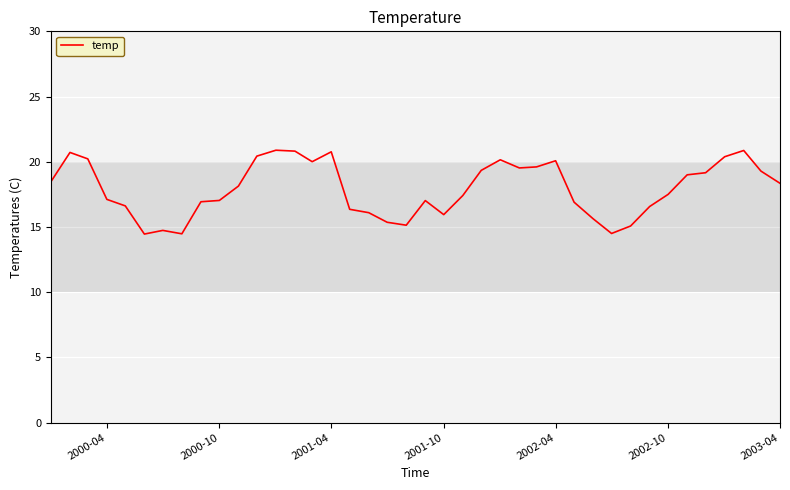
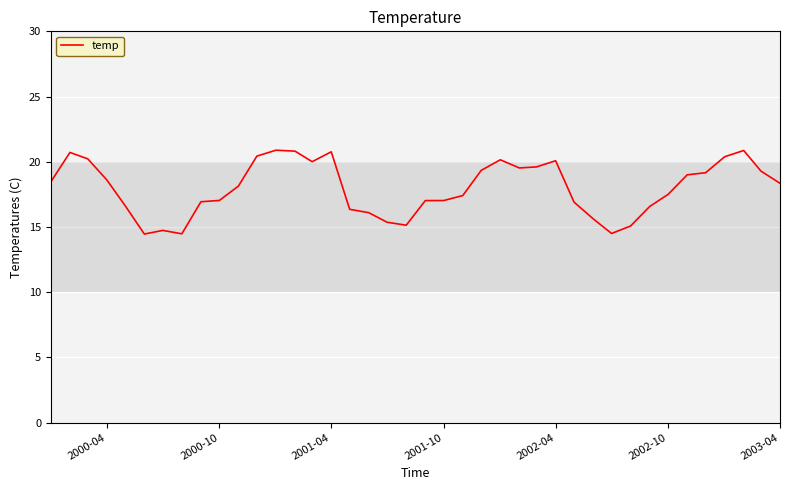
2000-04: 17.1 -> 18.6
2001-10: 15.9 -> 17.0
